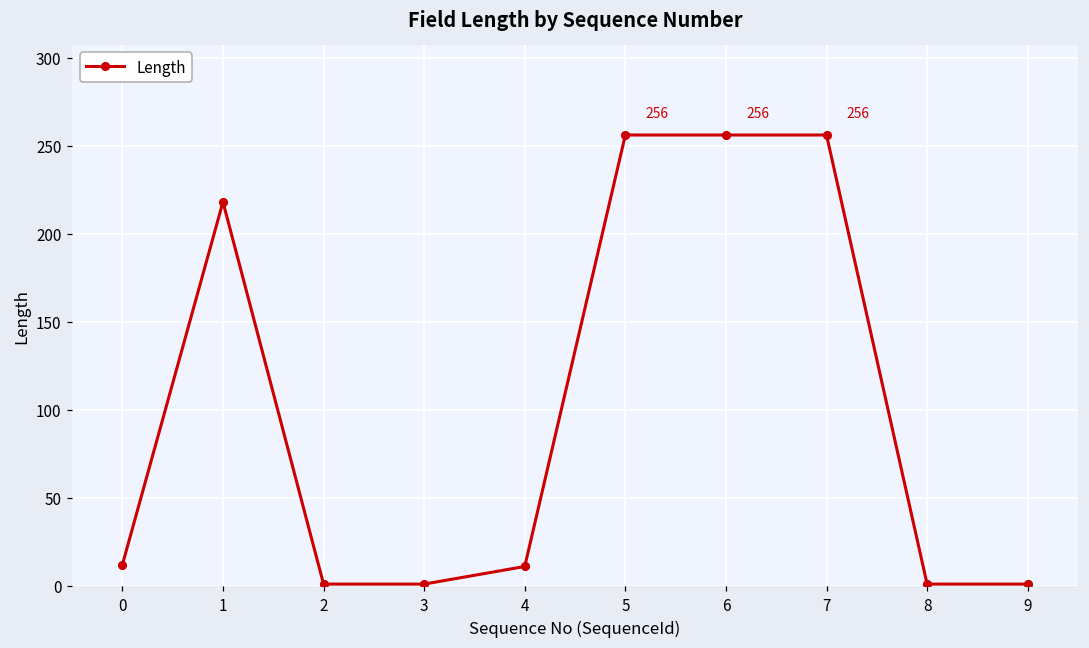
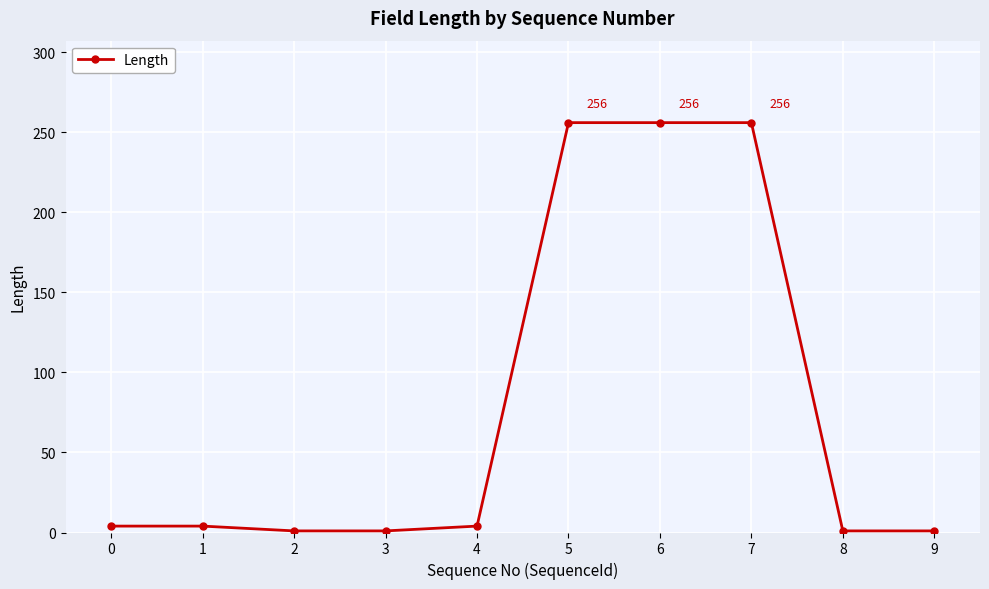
0: 12 -> 4
1: 218 -> 4
4: 11 -> 4
